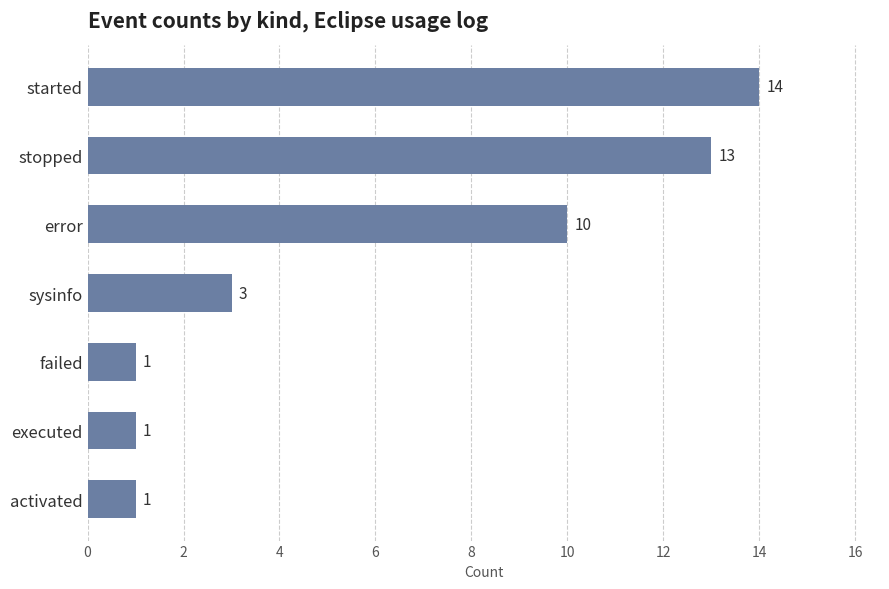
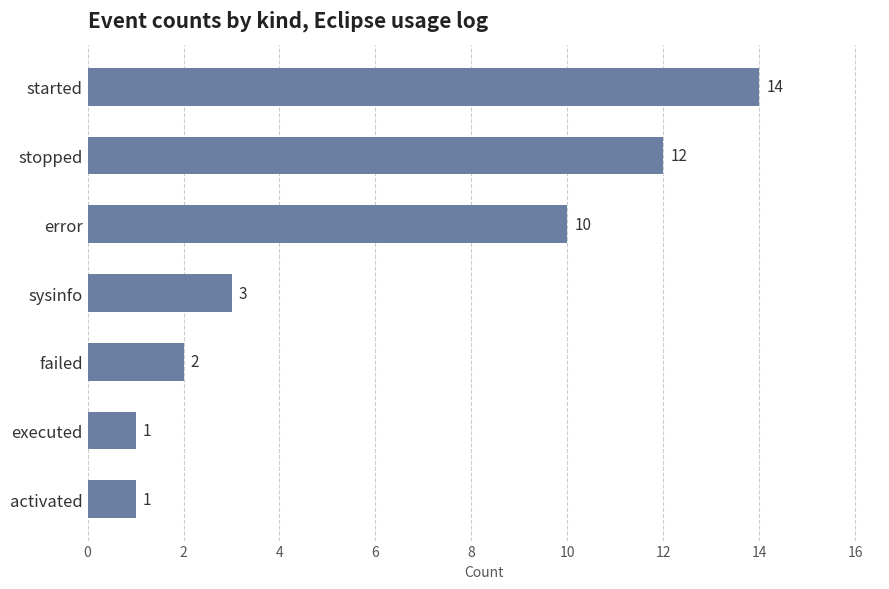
stopped: 13 -> 12
failed: 1 -> 2
